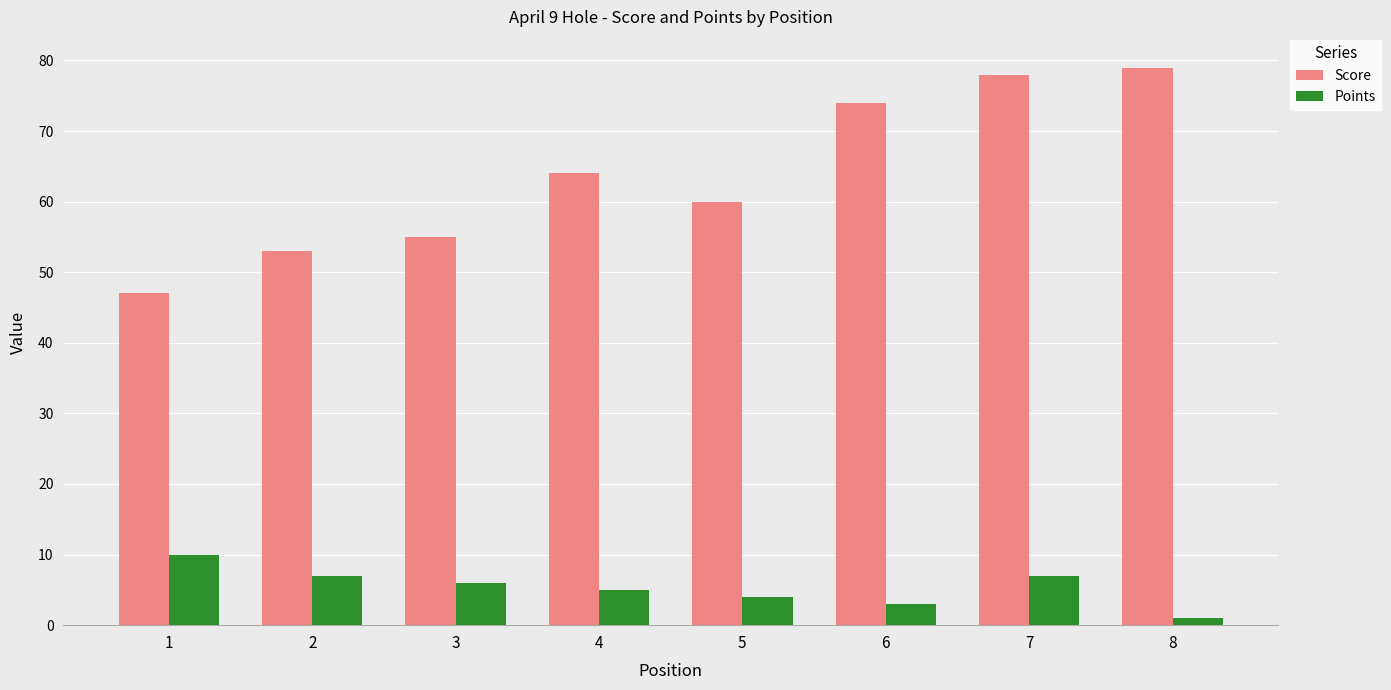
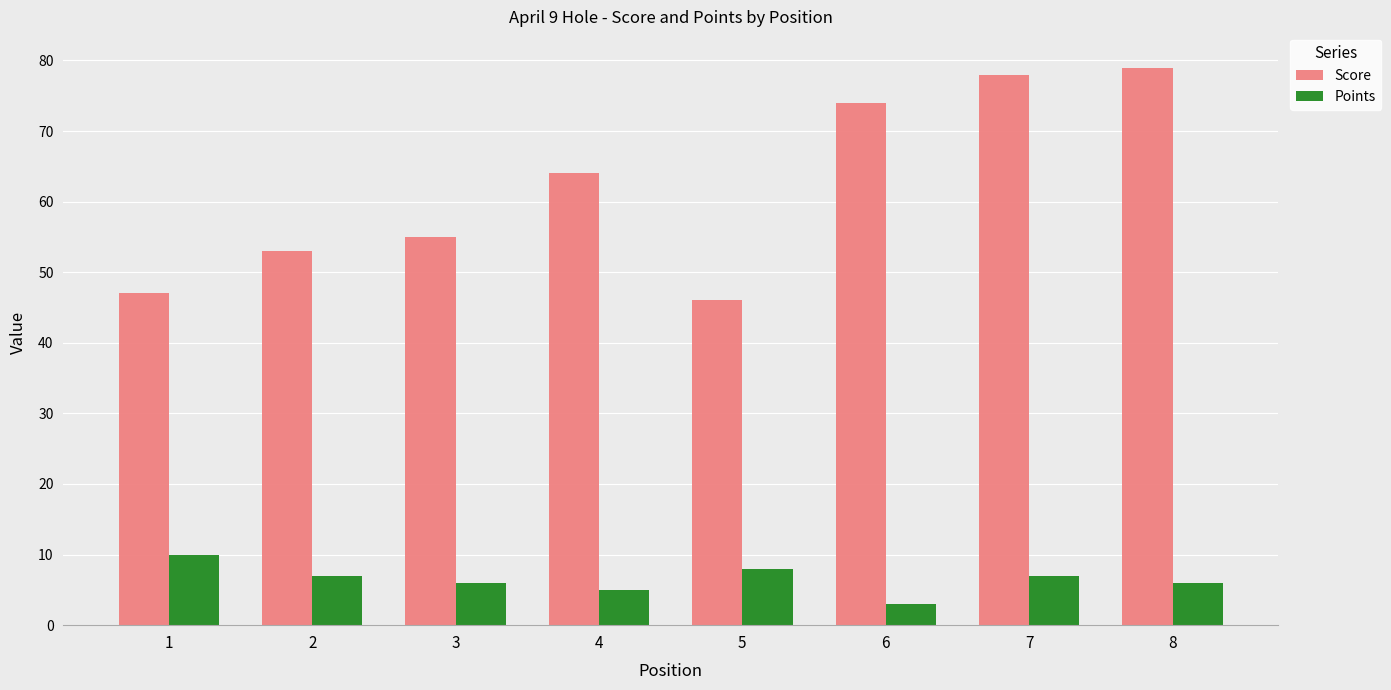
Score, 5: 60 -> 46
Points, 5: 4 -> 8
Points, 8: 1 -> 6
